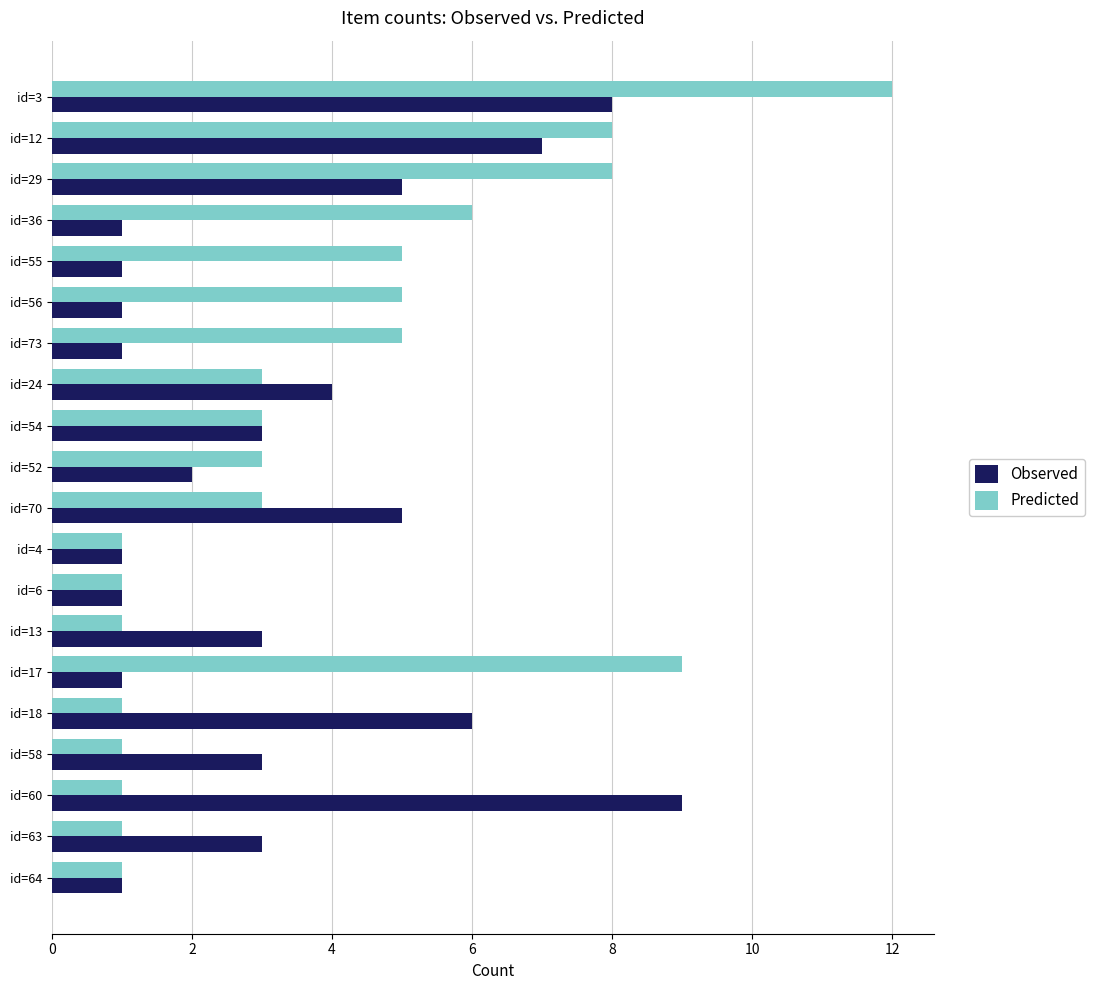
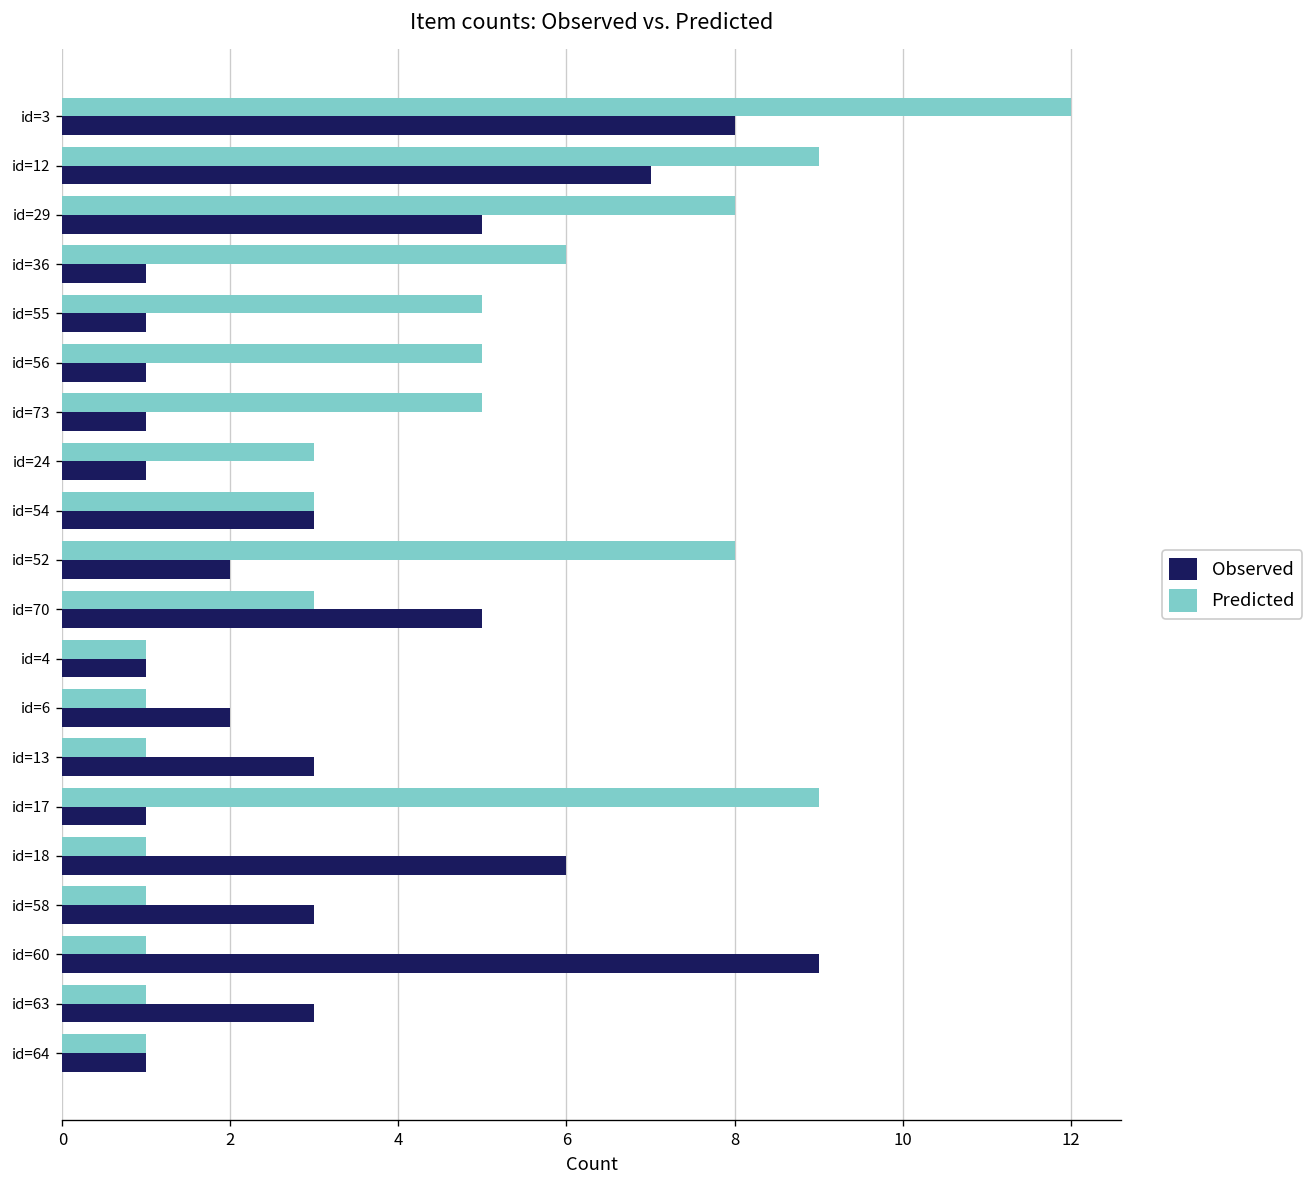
Predicted, id=12: 8 -> 9
Observed, id=24: 4 -> 1
Predicted, id=52: 3 -> 8
Observed, id=6: 1 -> 2
